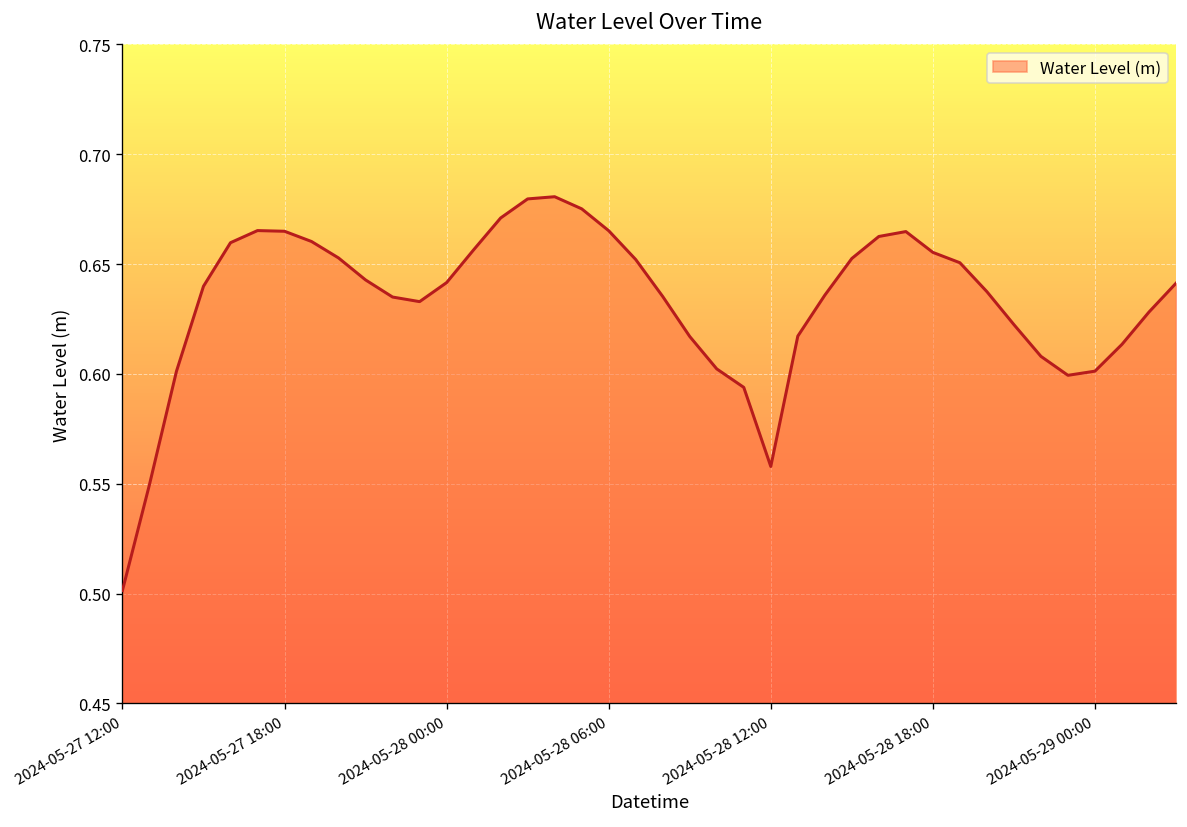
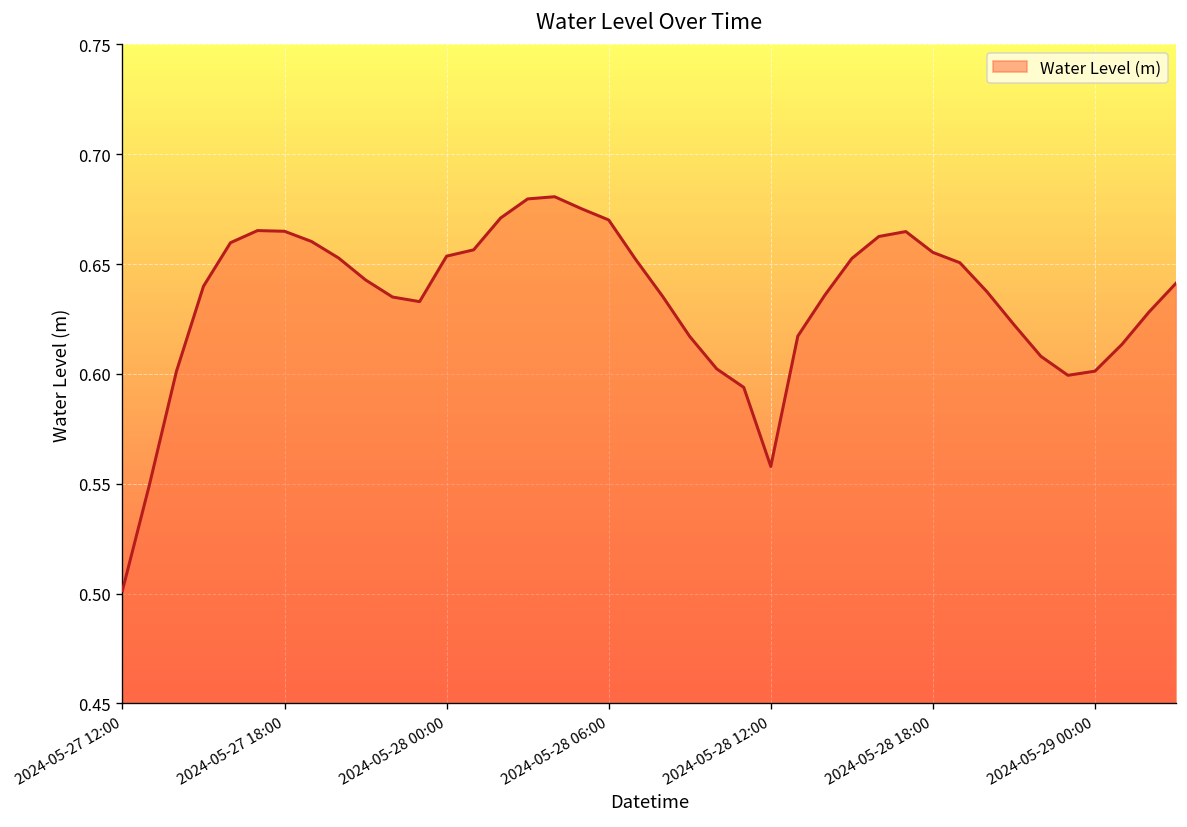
2024-05-28 00:00: 0.642 -> 0.654
2024-05-28 06:00: 0.665 -> 0.670
